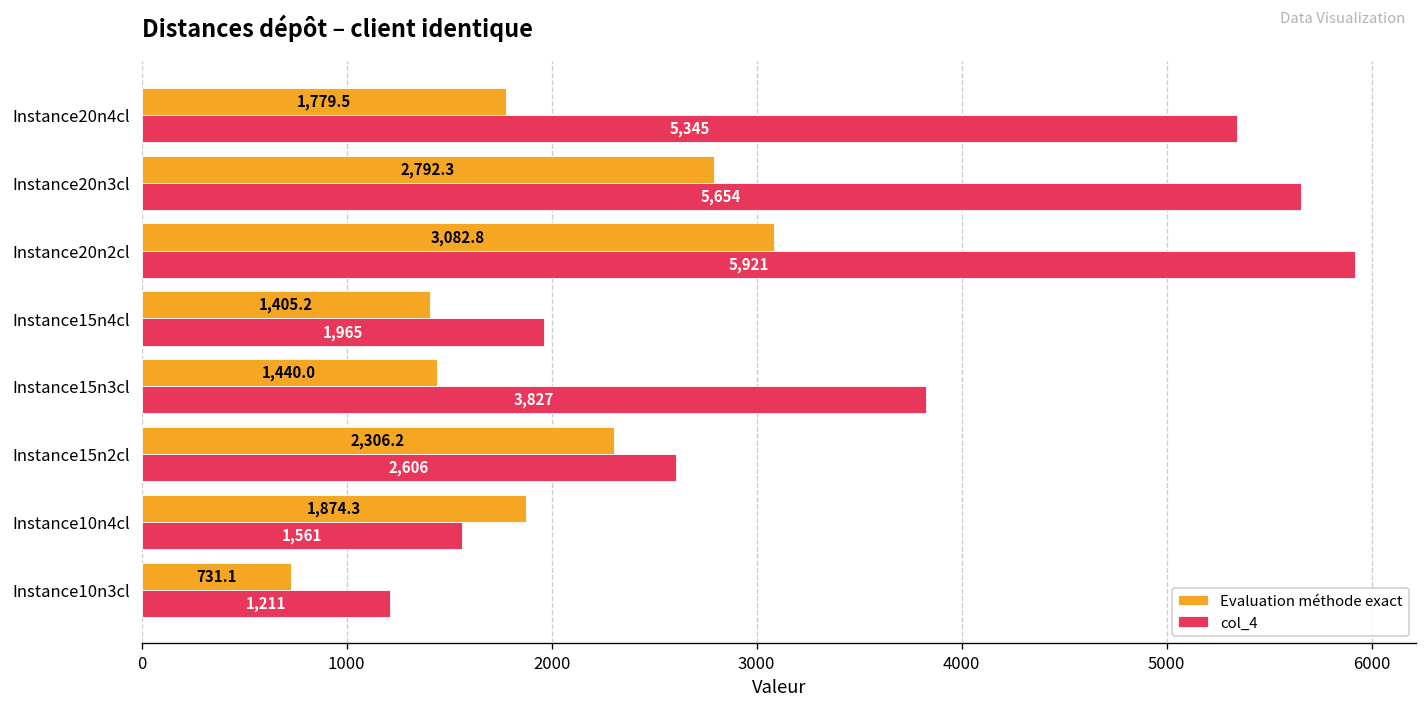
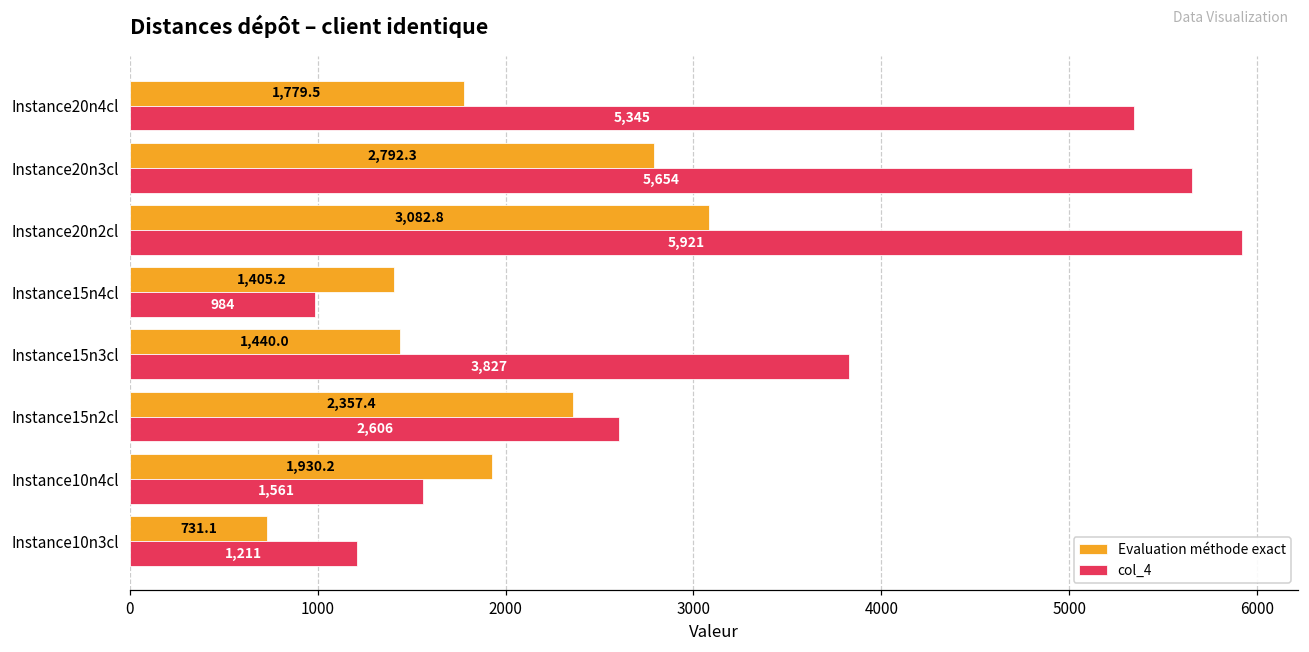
col_4, Instance15n4cl: 1,965 -> 984
Evaluation méthode exact, Instance15n2cl: 2,306.2 -> 2,357.4
Evaluation méthode exact, Instance10n4cl: 1,874.3 -> 1,930.2
